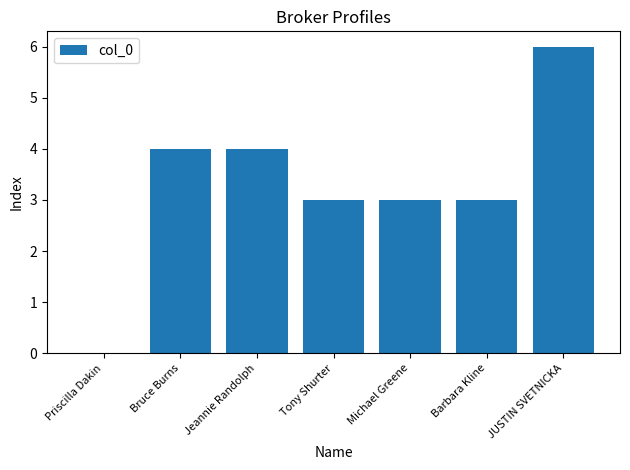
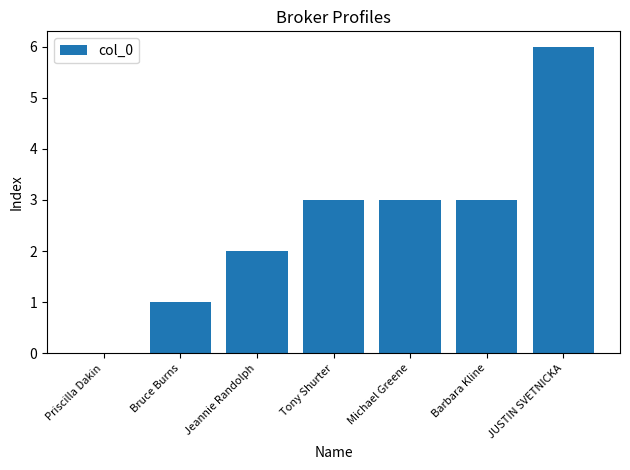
Bruce Burns: 4 -> 1
Jeannie Randolph: 4 -> 2
